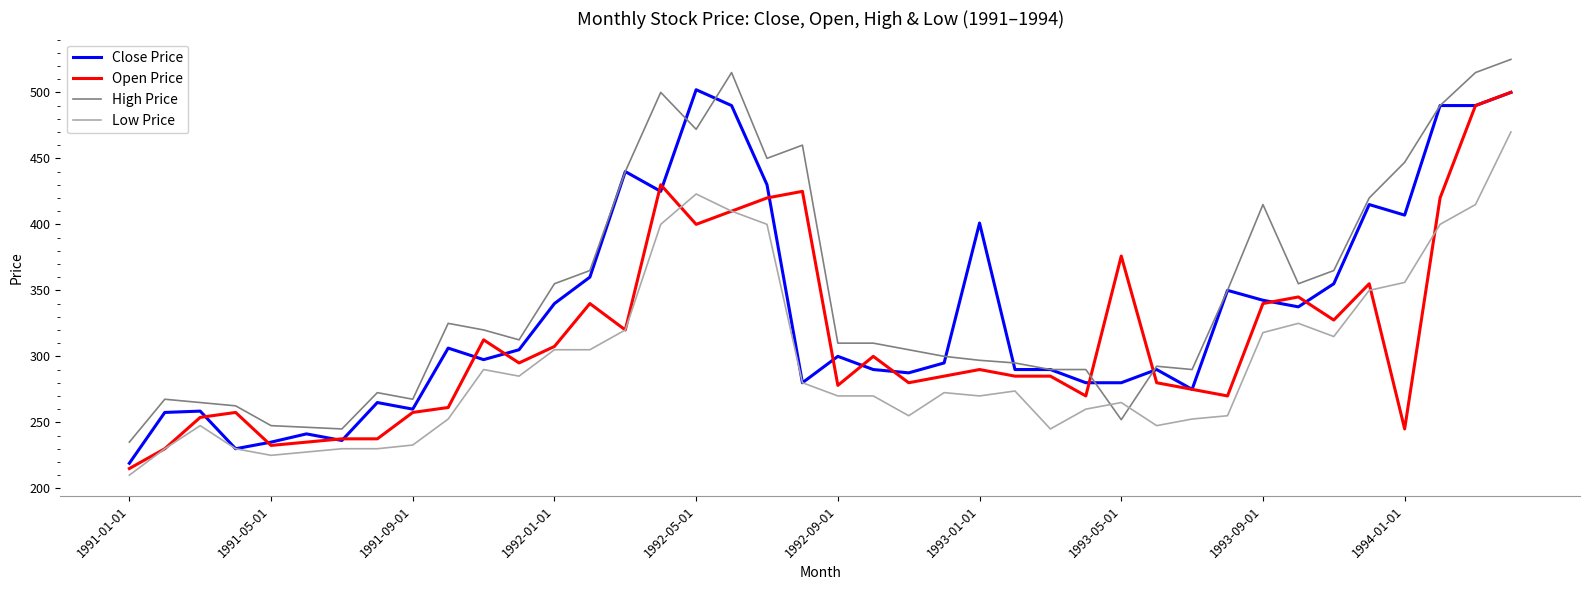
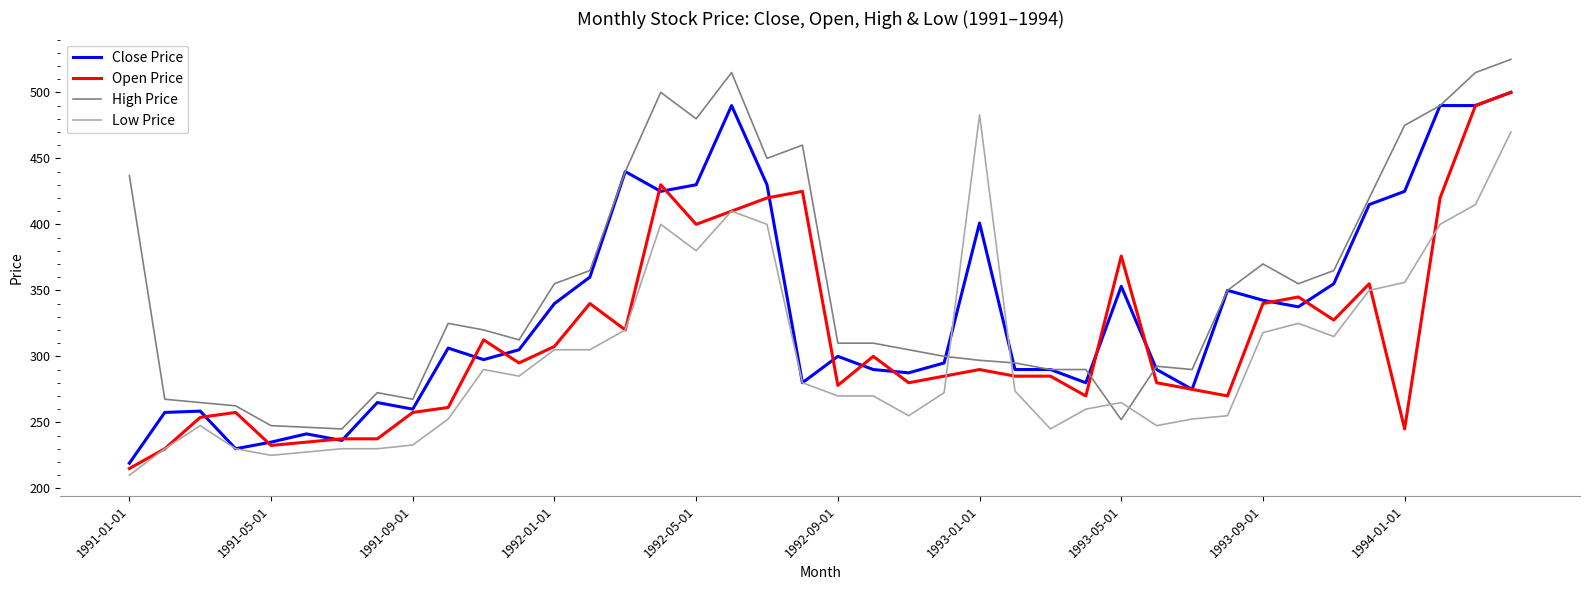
High Price, 1991-01-01: 235 -> 437
Close Price, 1992-05-01: 502 -> 430
High Price, 1992-05-01: 472 -> 480
Low Price, 1992-05-01: 423 -> 380
Low Price, 1993-01-01: 270 -> 483
Close Price, 1993-05-01: 280 -> 353
High Price, 1993-09-01: 415 -> 370
Close Price, 1994-01-01: 407 -> 425
High Price, 1994-01-01: 447 -> 475
